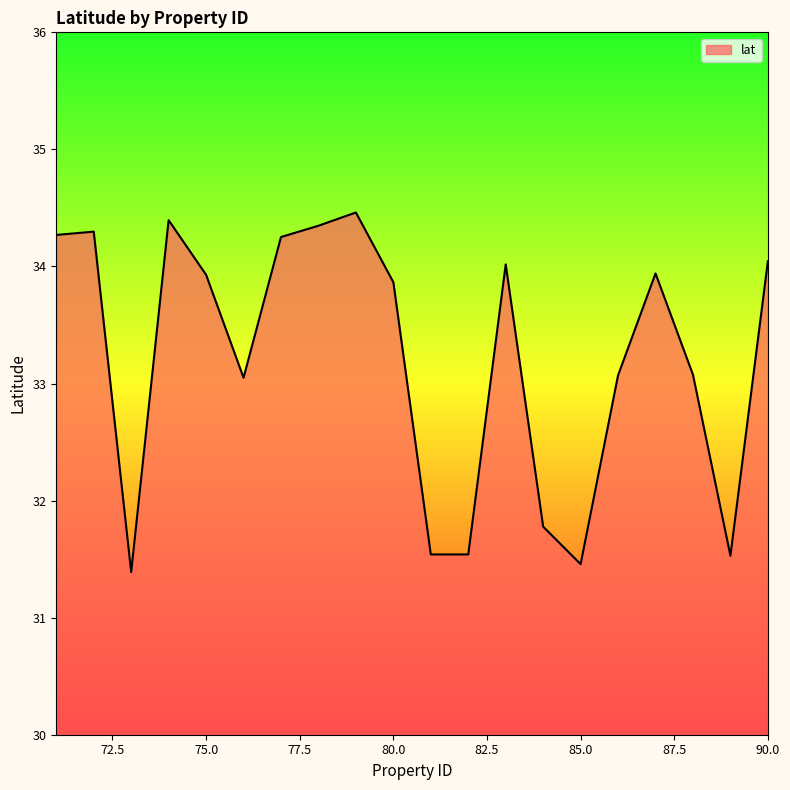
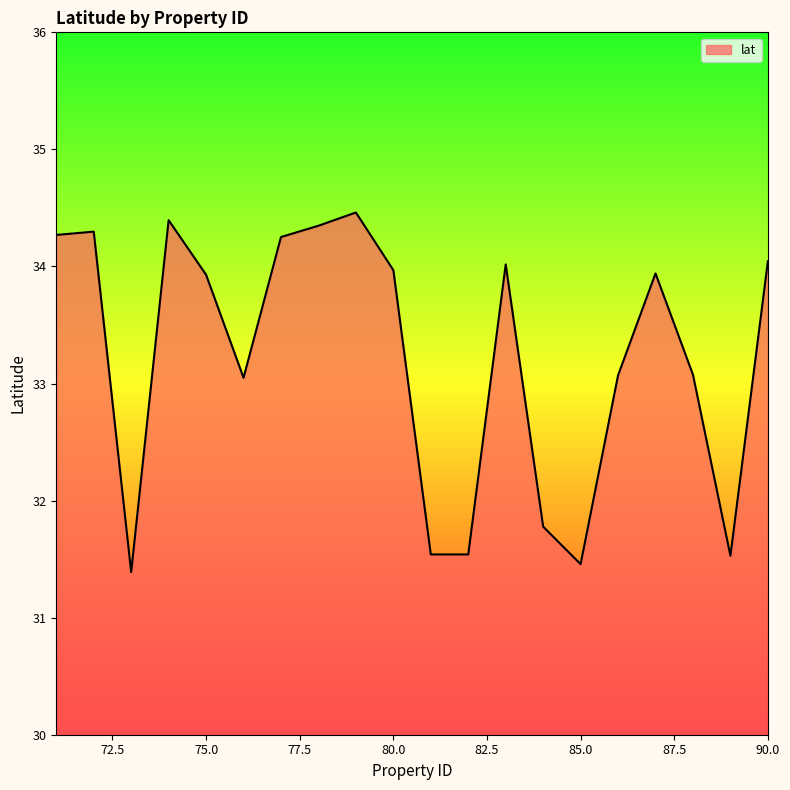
80.0: 33.87 -> 33.97
